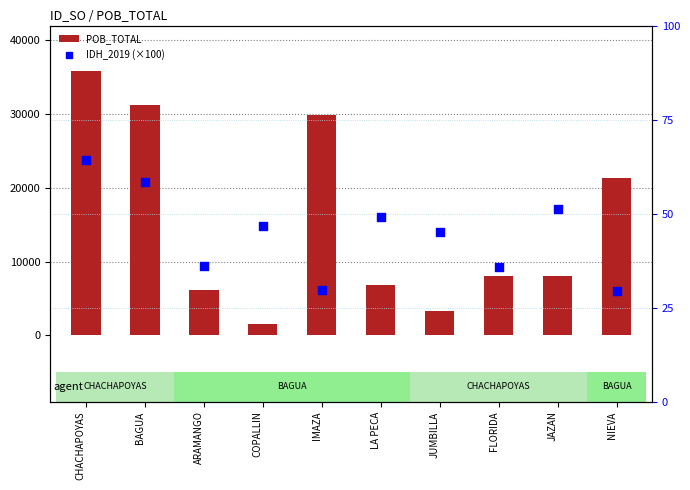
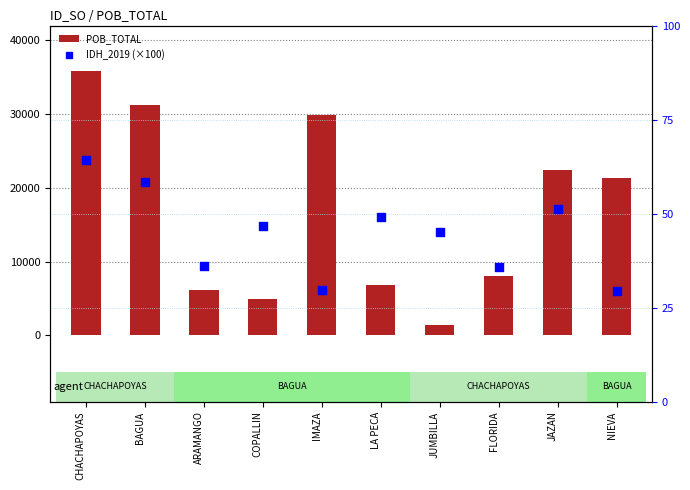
POB_TOTAL, COPALLIN: 2000 -> 5000
POB_TOTAL, JUMBILLA: 3000 -> 1000
POB_TOTAL, JAZAN: 8000 -> 22000
